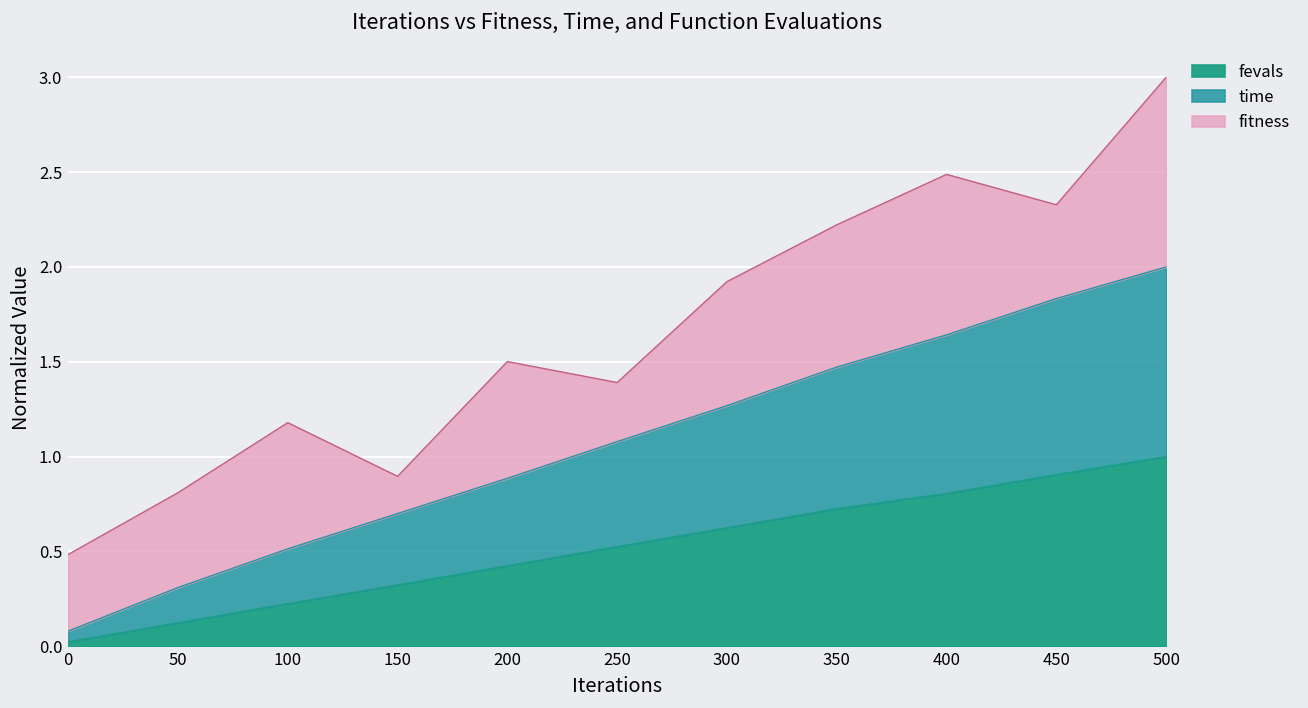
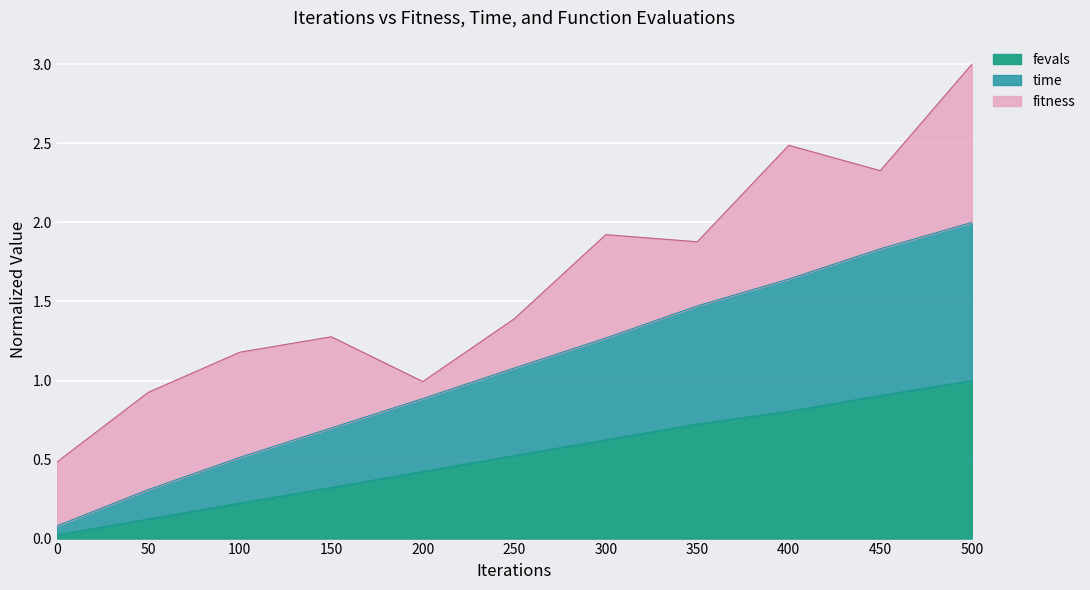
fitness, 50: 0.50 -> 0.62
fitness, 150: 0.20 -> 0.58
fitness, 200: 0.62 -> 0.11
fitness, 350: 0.75 -> 0.41
